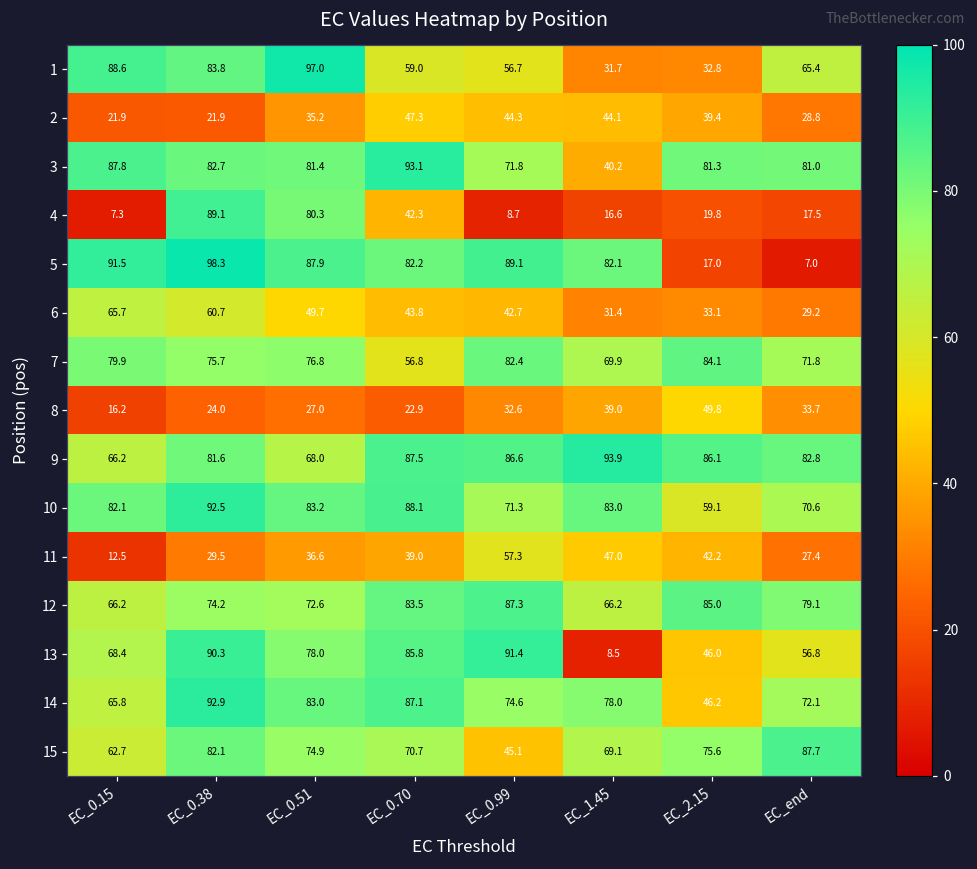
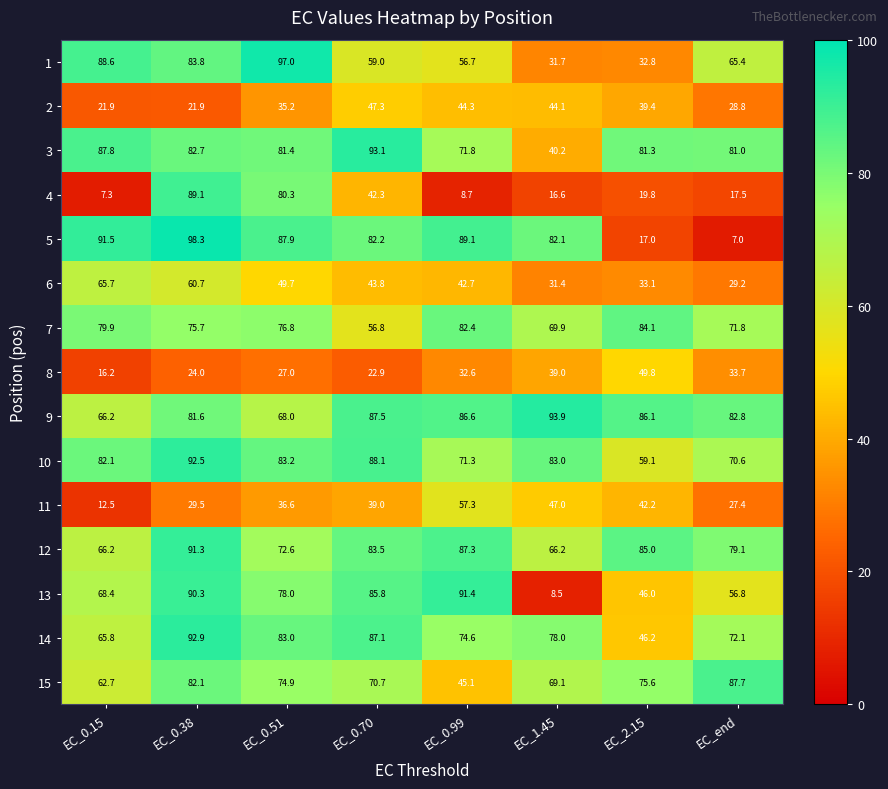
12, EC_0.38: 74.2 -> 91.3
